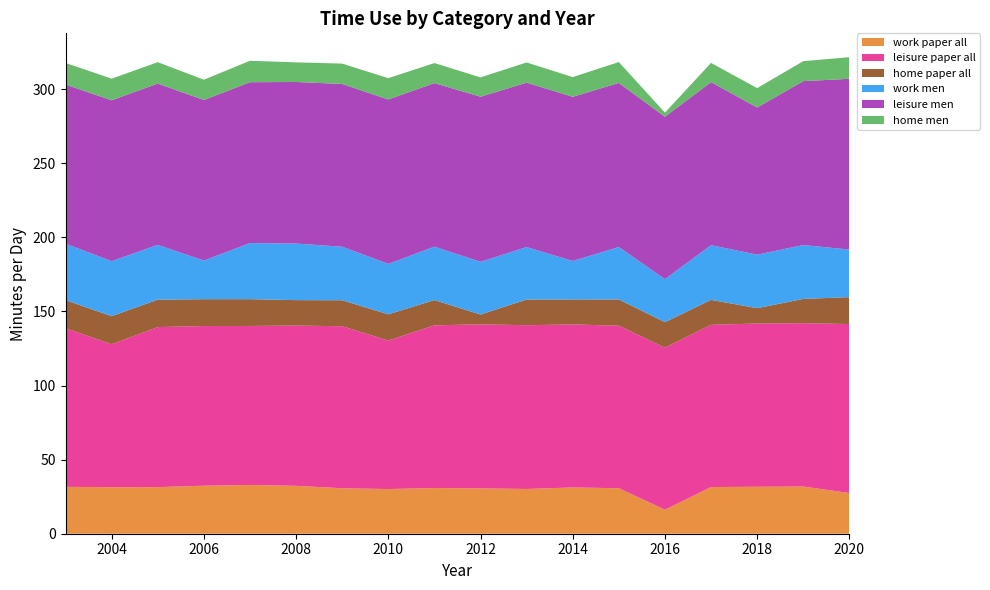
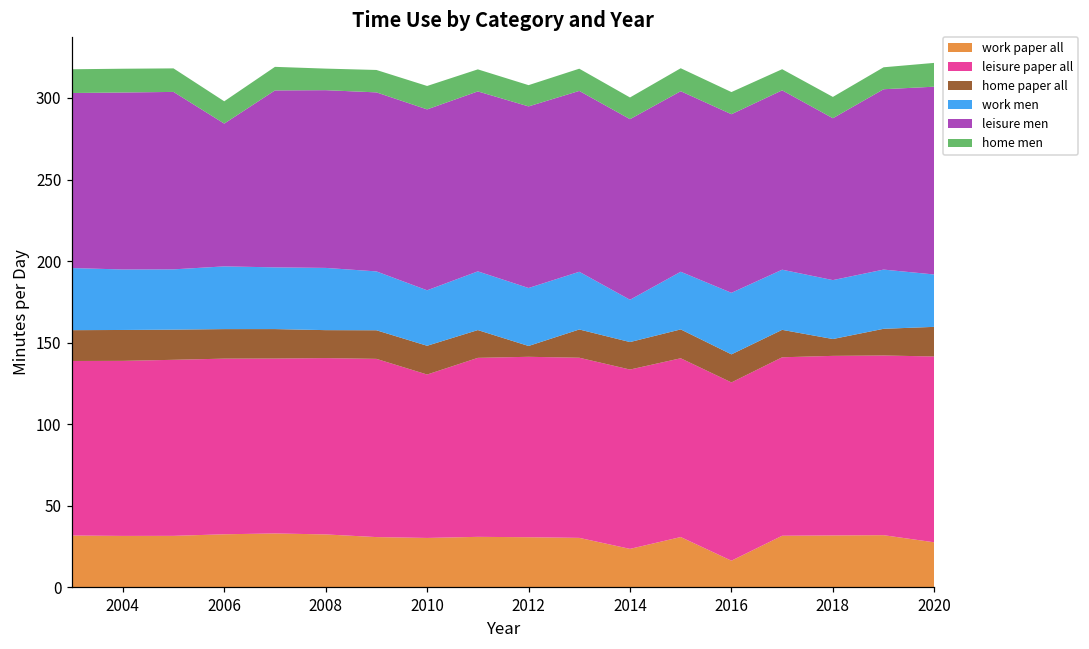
leisure paper all, 2004: 96 -> 107
work men, 2006: 26 -> 38
leisure men, 2006: 108 -> 88
work paper all, 2014: 31 -> 23
work men, 2016: 29 -> 38
home men, 2016: 3 -> 14
